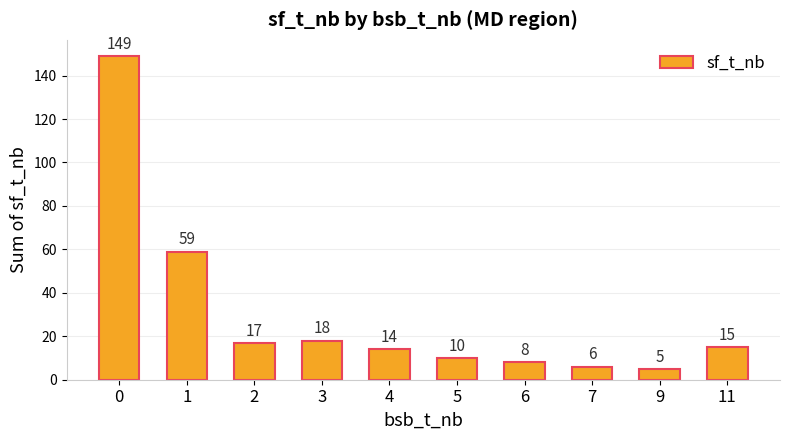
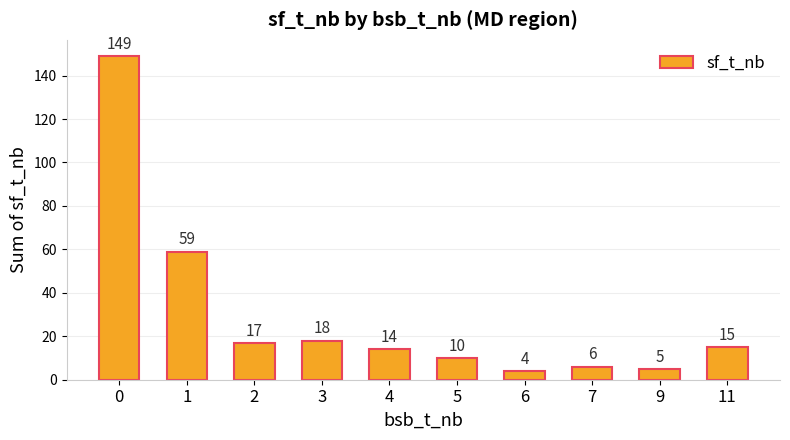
6: 8 -> 4
